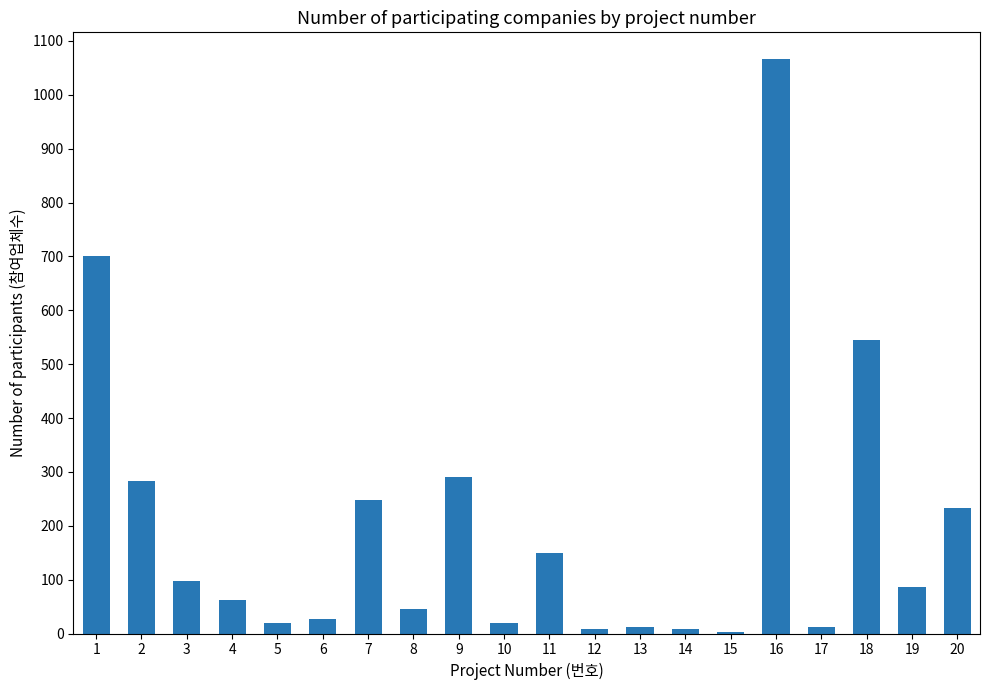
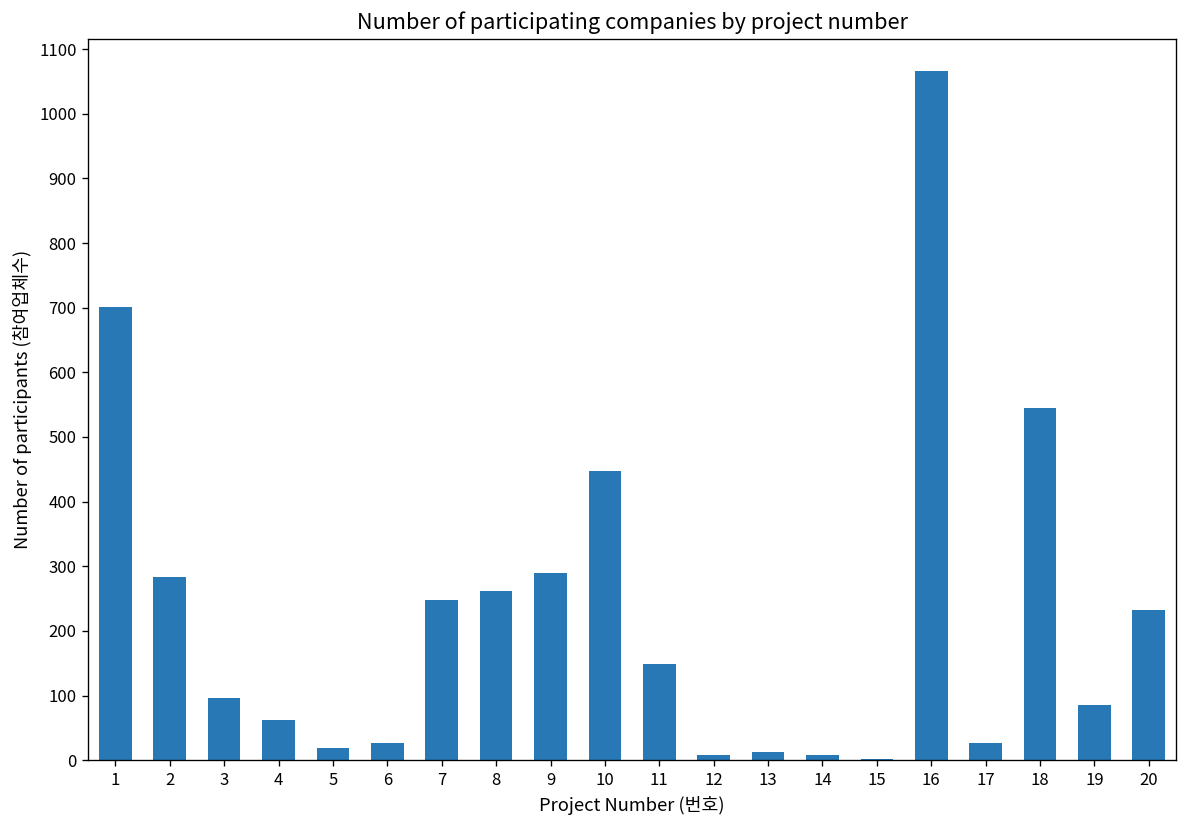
8: 50 -> 260
10: 20 -> 450
17: 10 -> 30
